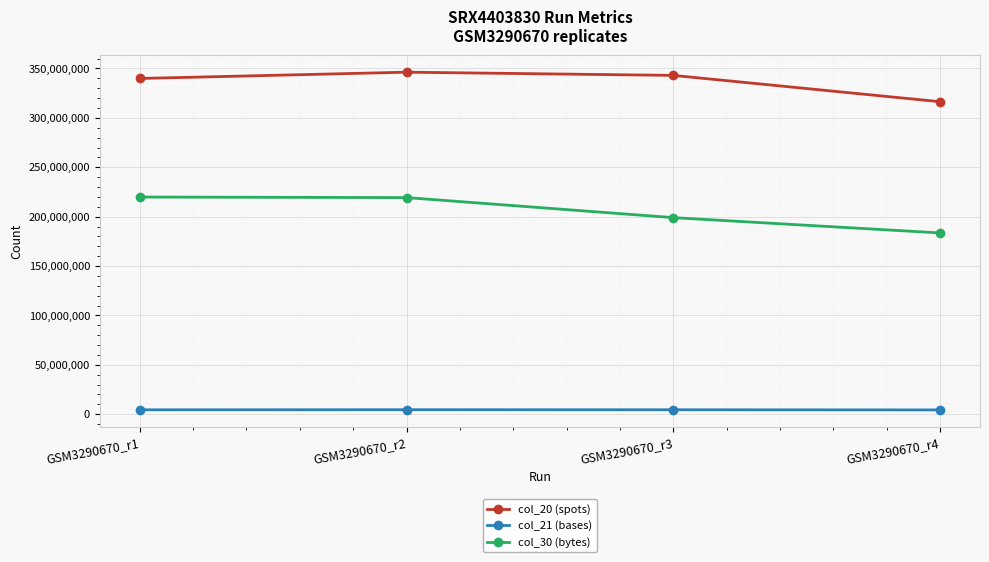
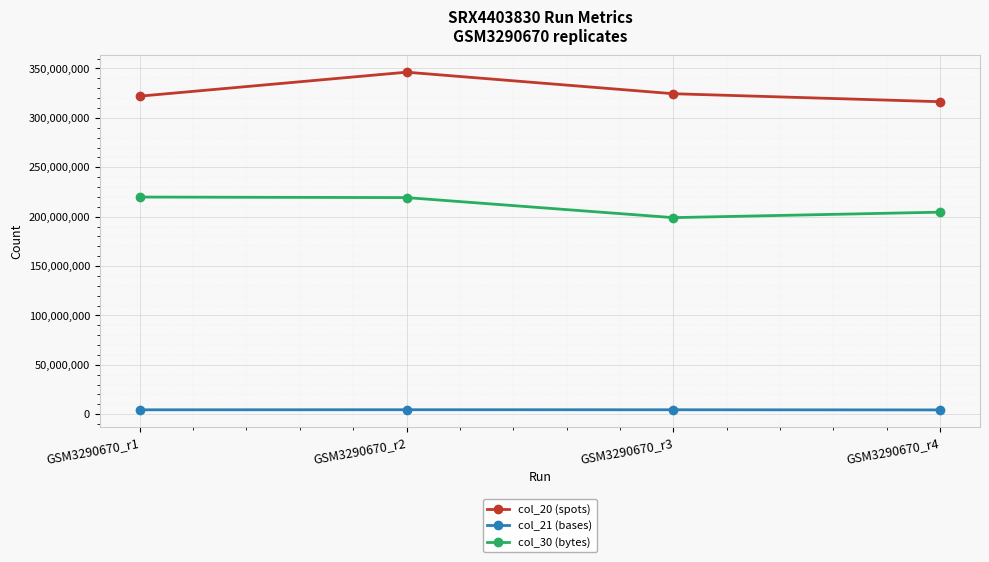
col_20 (spots), GSM3290670_r1: 340,000,000 -> 320,000,000
col_20 (spots), GSM3290670_r3: 340,000,000 -> 320,000,000
col_30 (bytes), GSM3290670_r4: 180,000,000 -> 200,000,000
